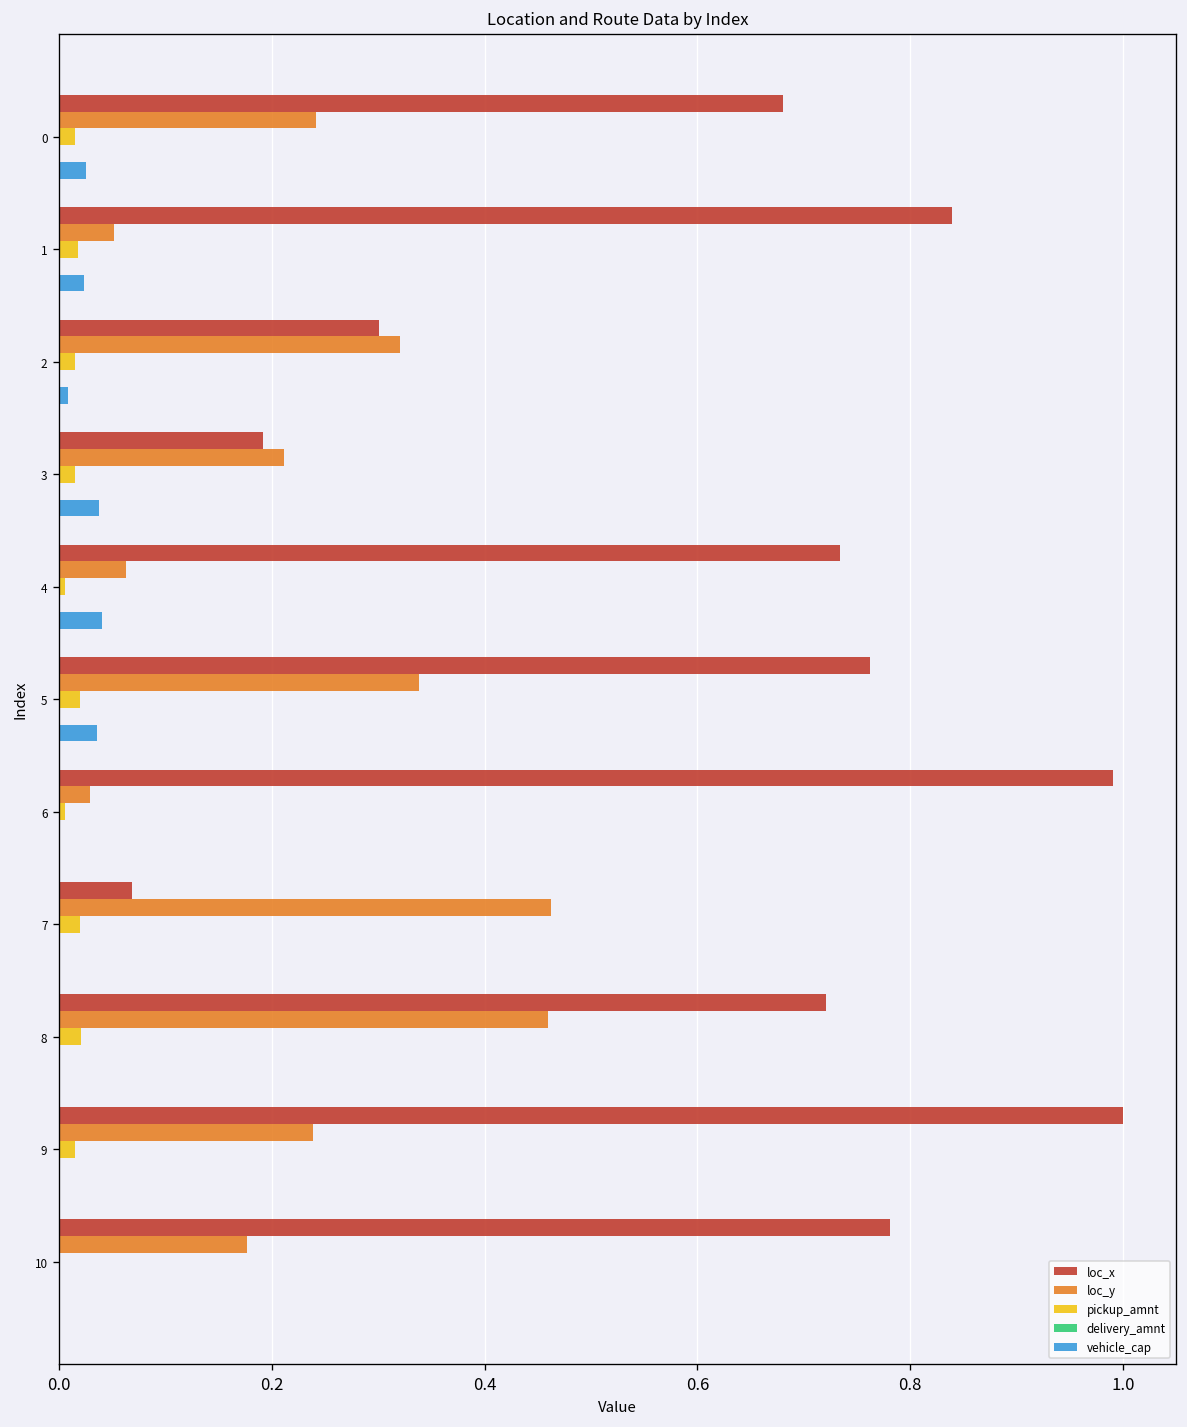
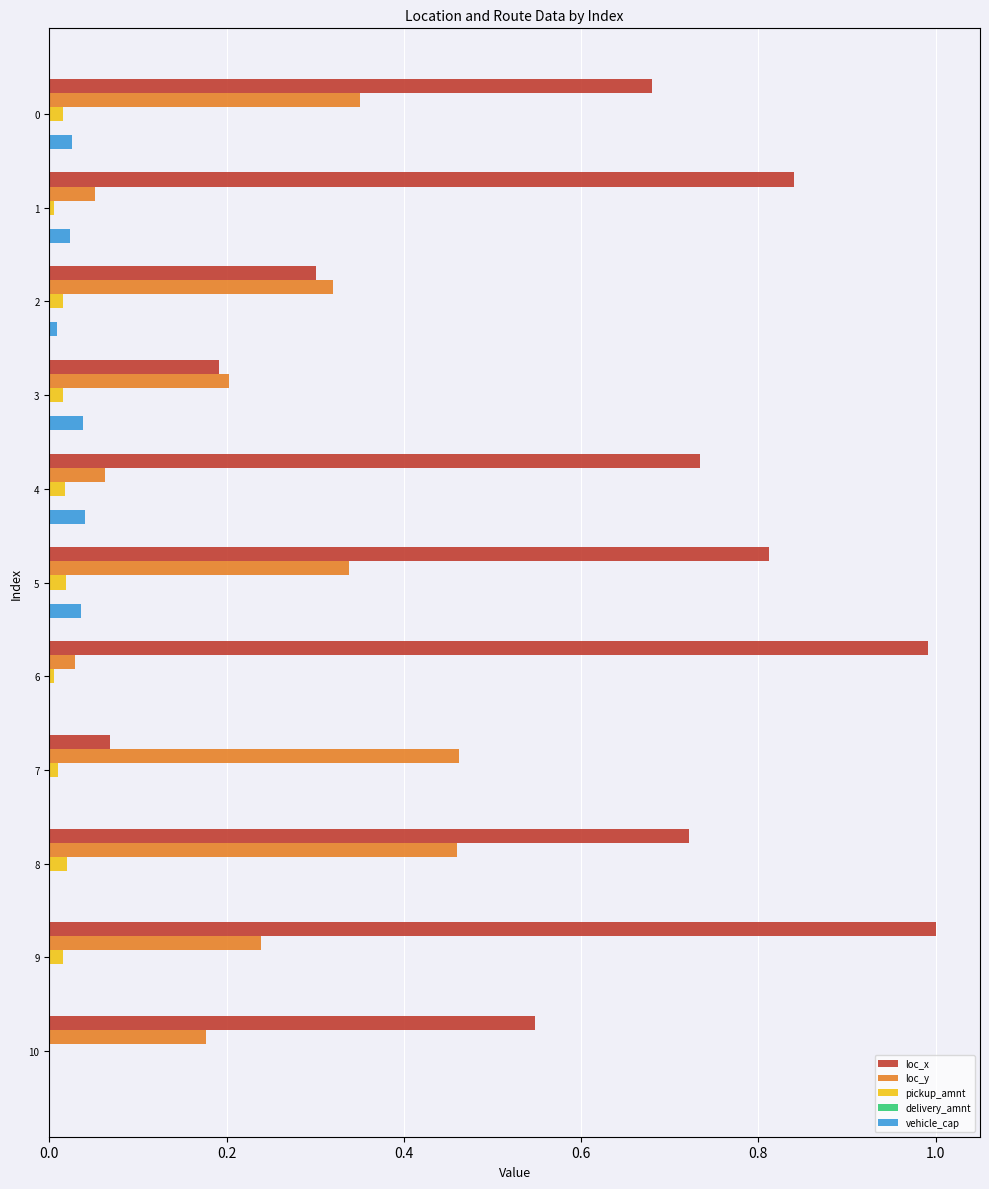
loc_y, 0: 0.24 -> 0.35
pickup_amnt, 1: 0.02 -> 0.01
loc_y, 3: 0.21 -> 0.20
pickup_amnt, 4: 0.01 -> 0.02
loc_x, 5: 0.76 -> 0.81
pickup_amnt, 7: 0.02 -> 0.01
loc_x, 10: 0.78 -> 0.55
